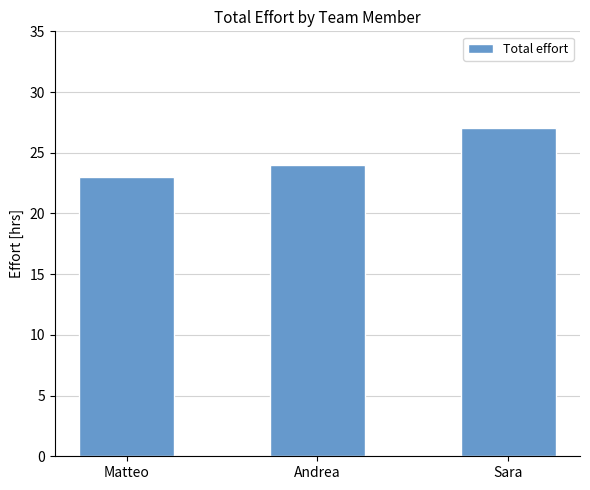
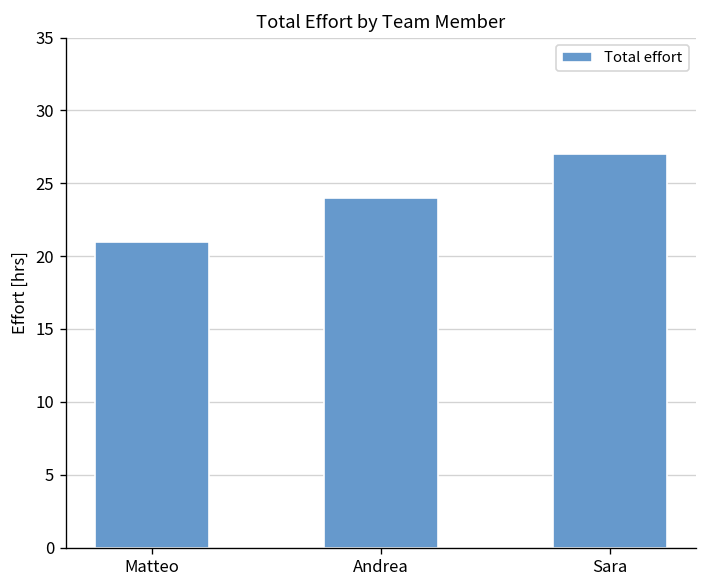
Matteo: 23 -> 21
